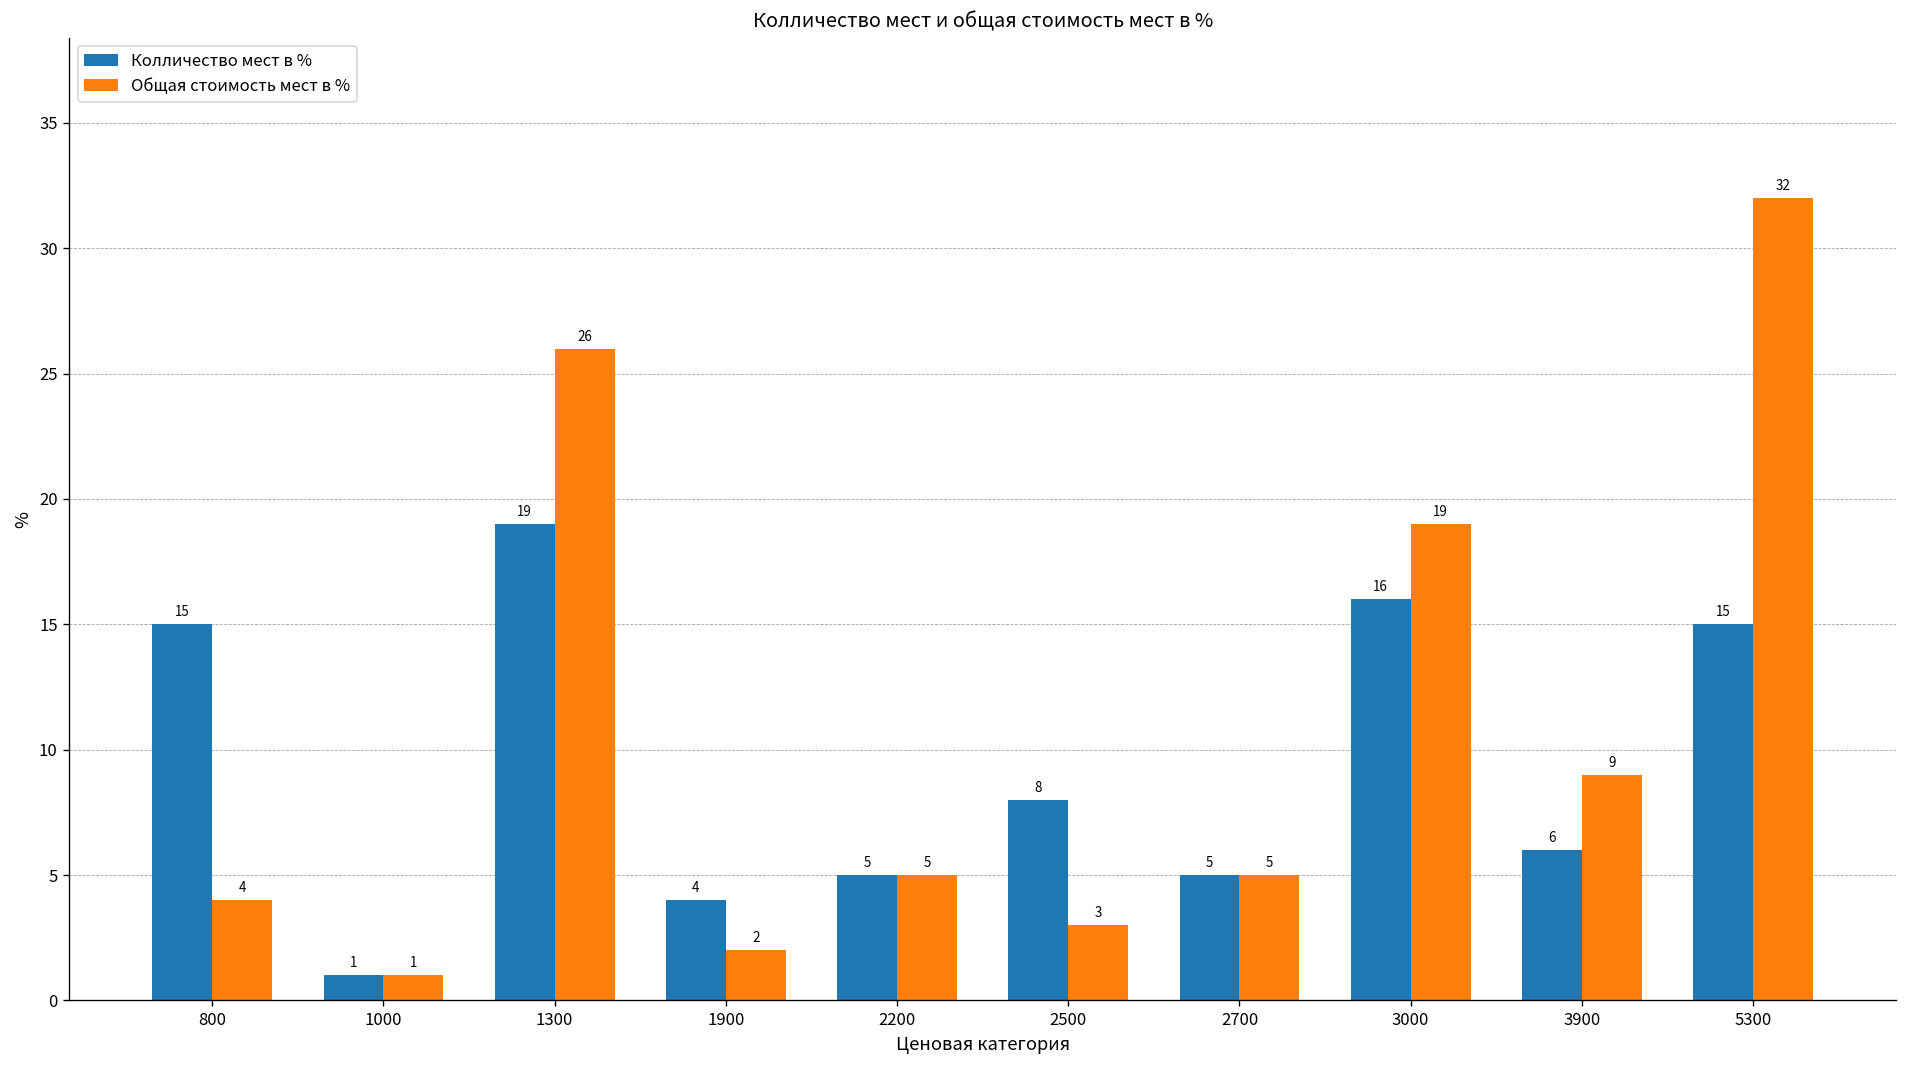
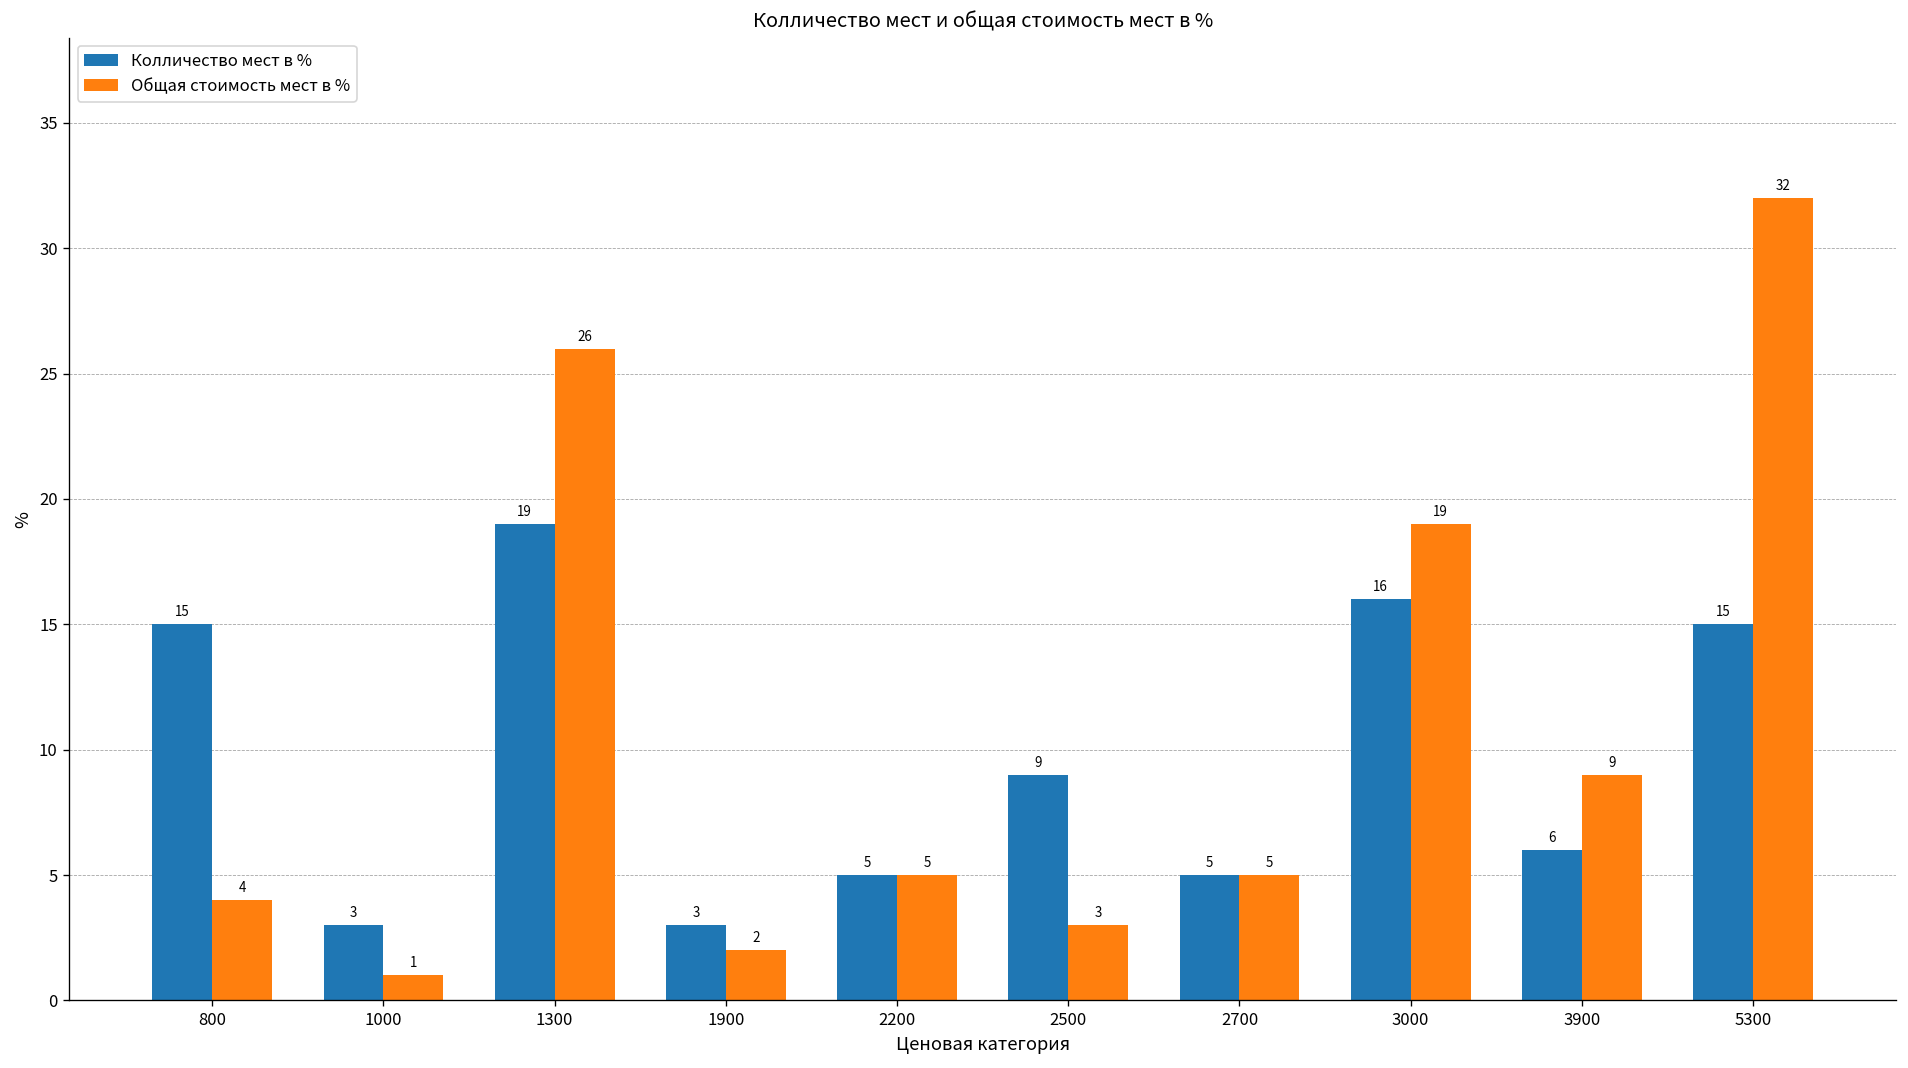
Колличество мест в %, 1000: 1 -> 3
Колличество мест в %, 1900: 4 -> 3
Колличество мест в %, 2500: 8 -> 9
